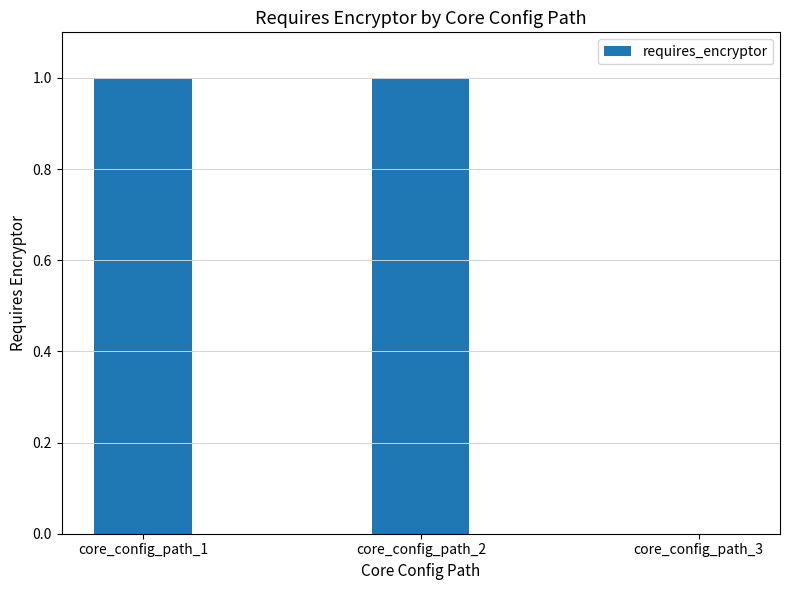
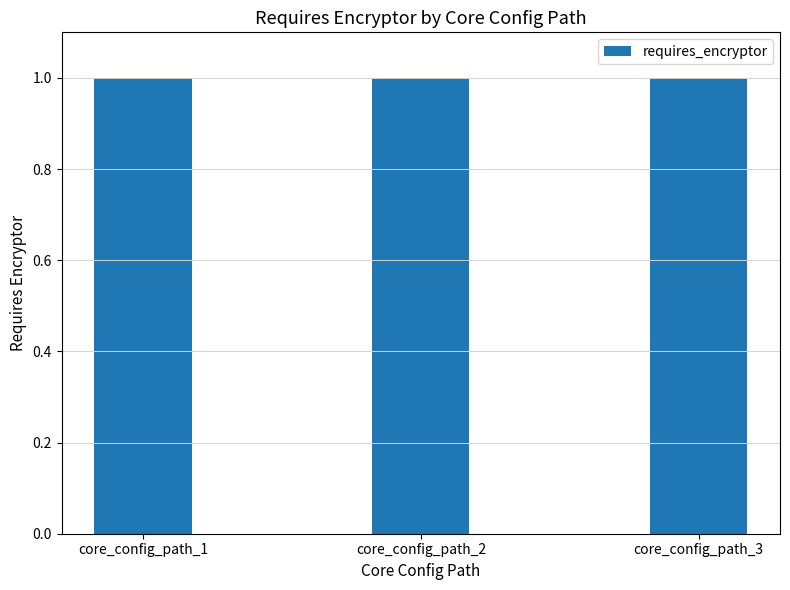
core_config_path_3: 0 -> 1
